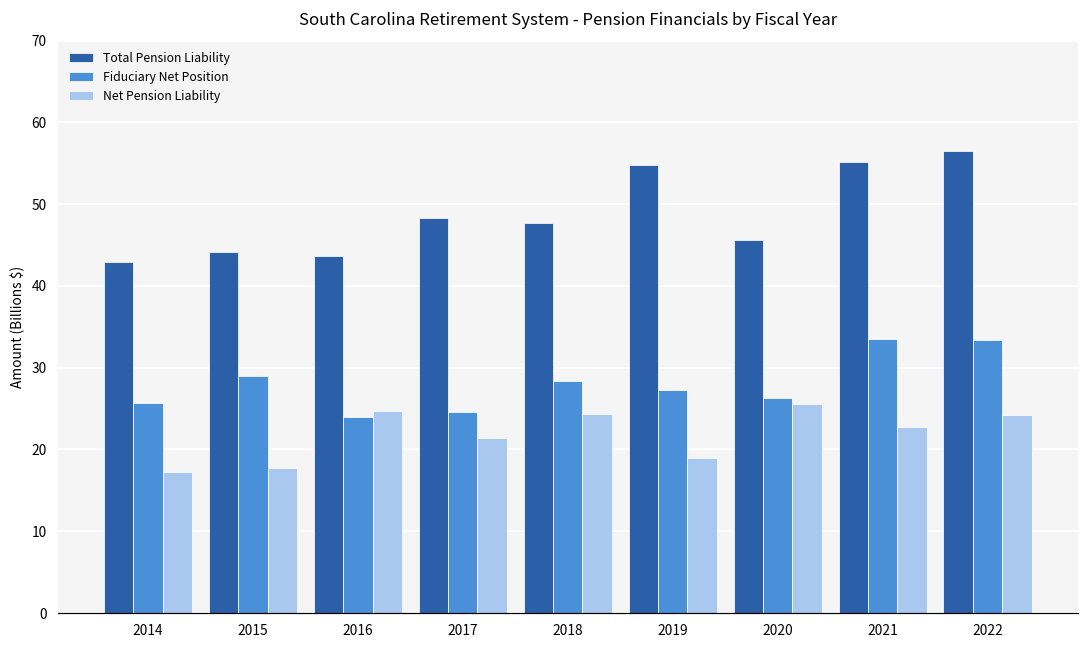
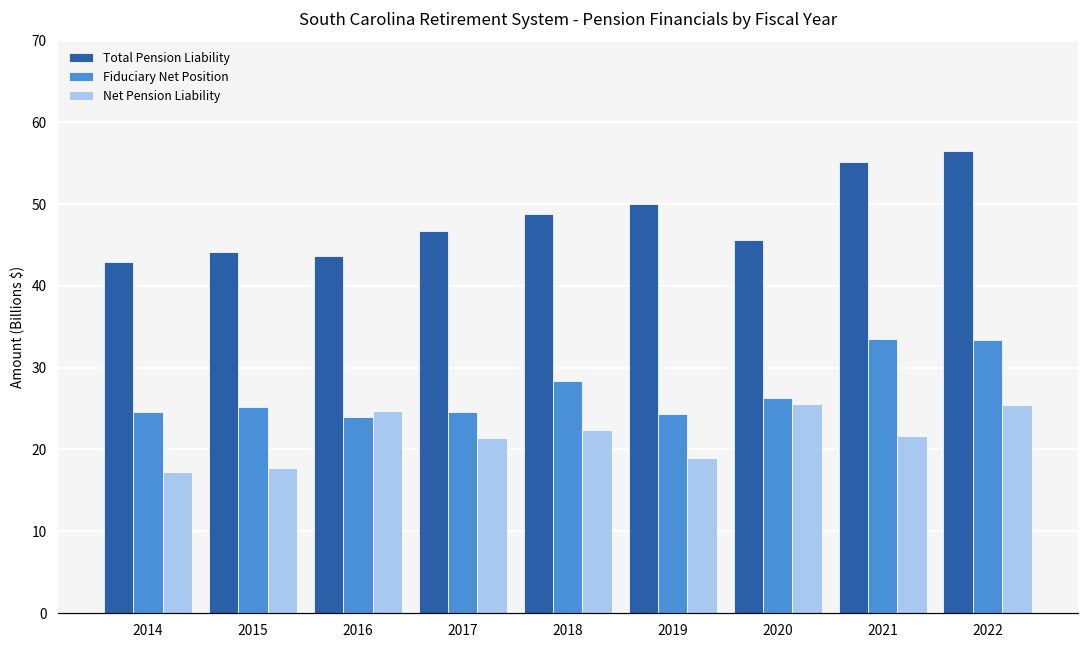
Fiduciary Net Position, 2014: 26 -> 25
Fiduciary Net Position, 2015: 29 -> 25
Total Pension Liability, 2017: 48 -> 47
Total Pension Liability, 2018: 48 -> 49
Net Pension Liability, 2018: 24 -> 22
Total Pension Liability, 2019: 55 -> 50
Fiduciary Net Position, 2019: 27 -> 24
Net Pension Liability, 2021: 23 -> 22
Net Pension Liability, 2022: 24 -> 25
